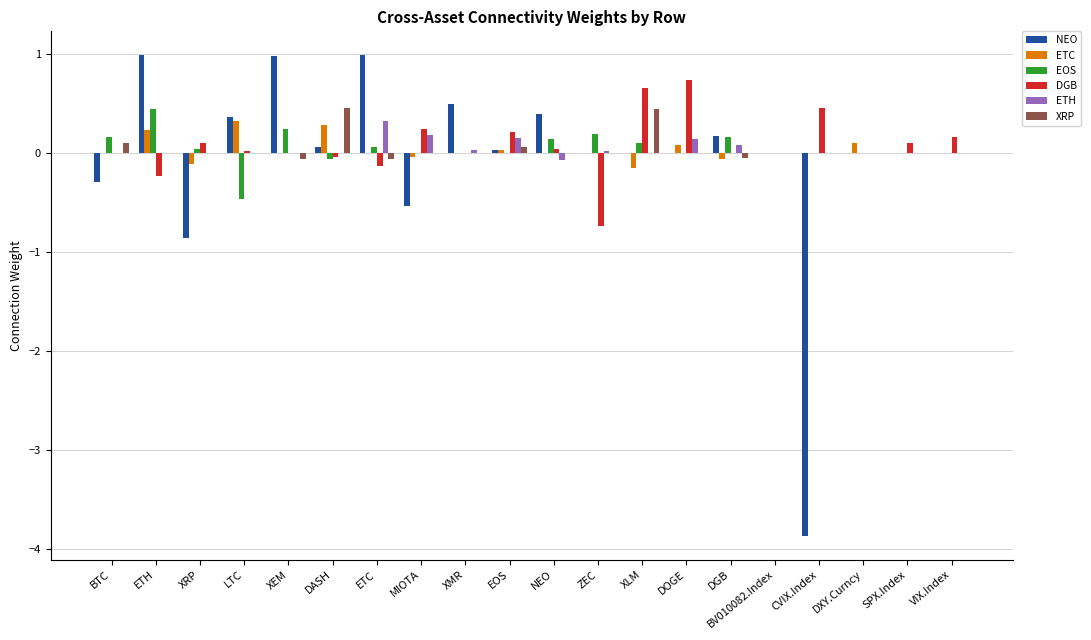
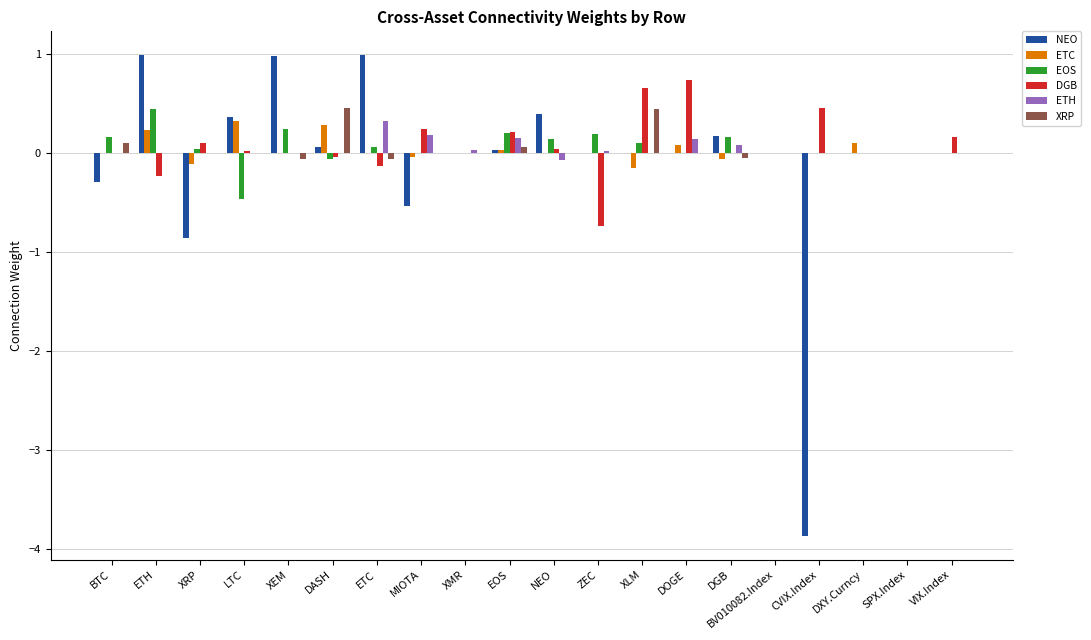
NEO, XMR: 0.5 -> 0.0
EOS, EOS: 0.0 -> 0.2
DGB, SPX.Index: 0.1 -> 0.0
